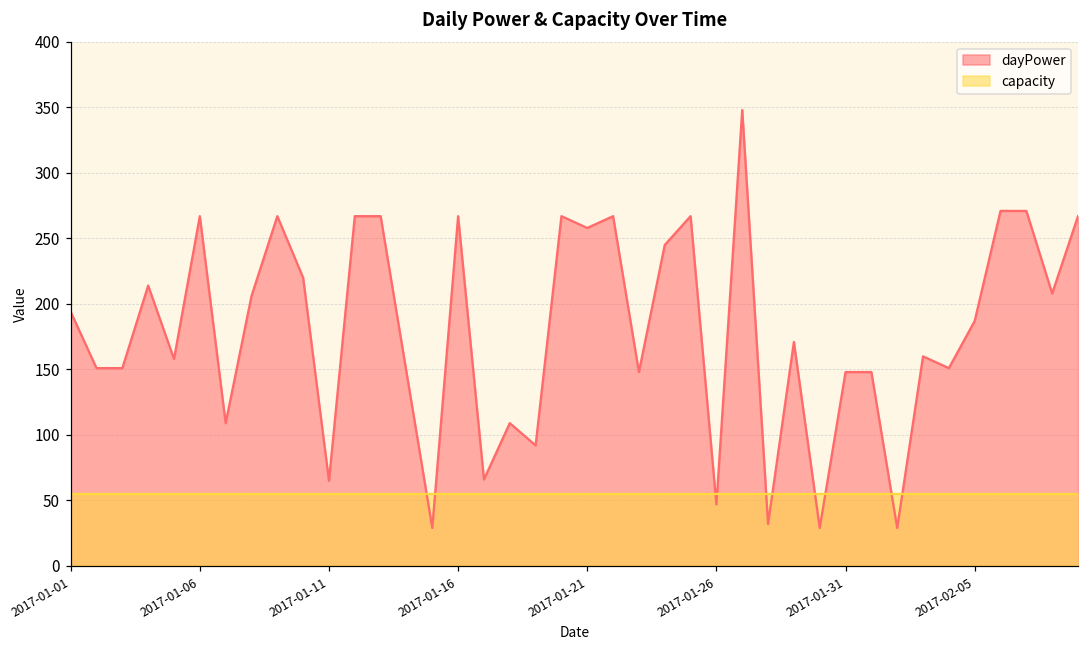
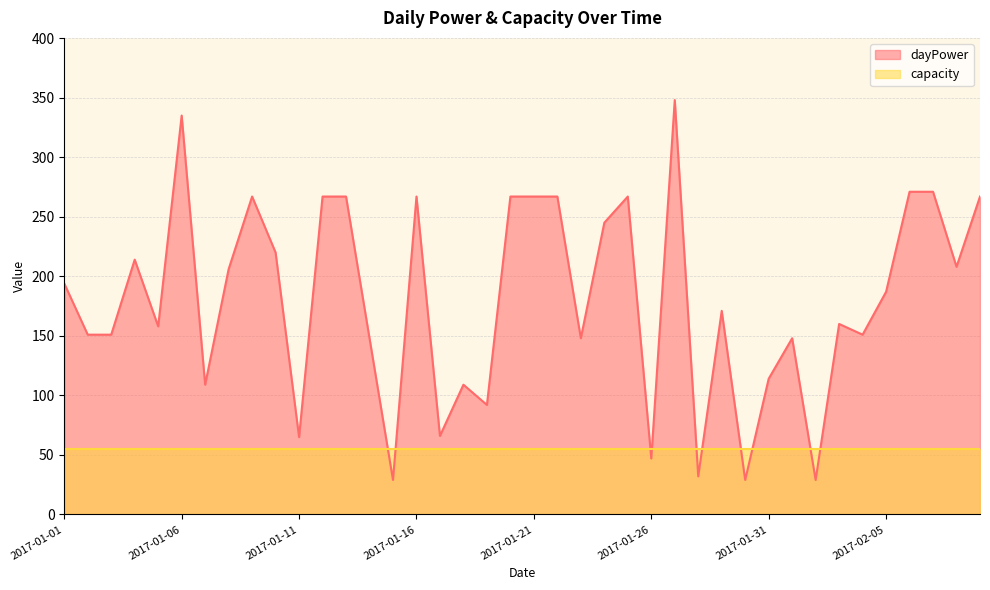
dayPower, 2017-01-06: 267 -> 335
dayPower, 2017-01-21: 258 -> 267
dayPower, 2017-01-31: 148 -> 114
